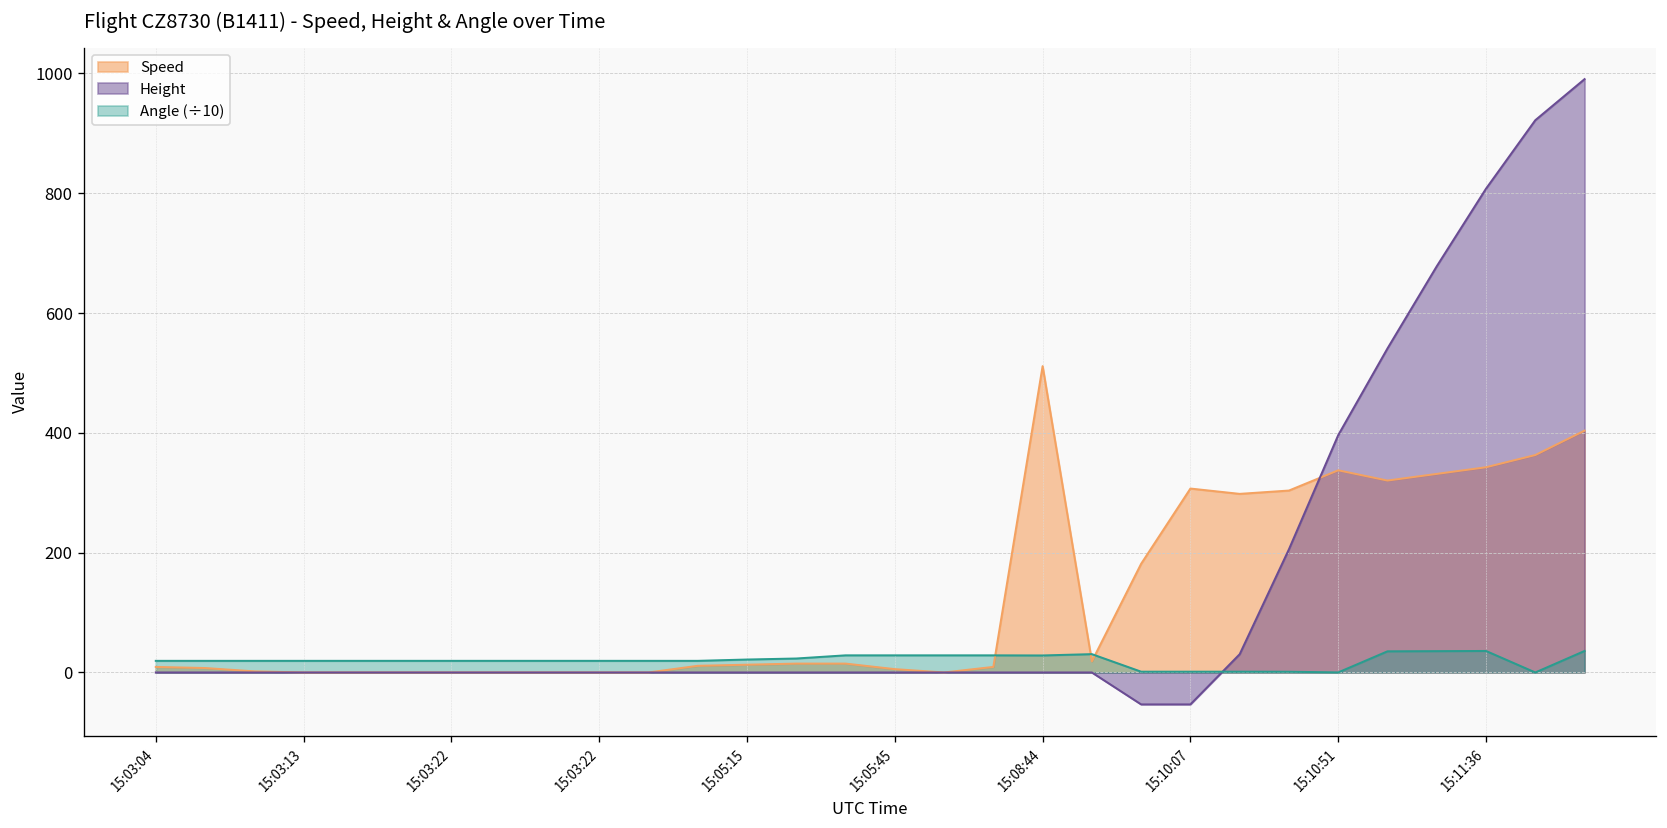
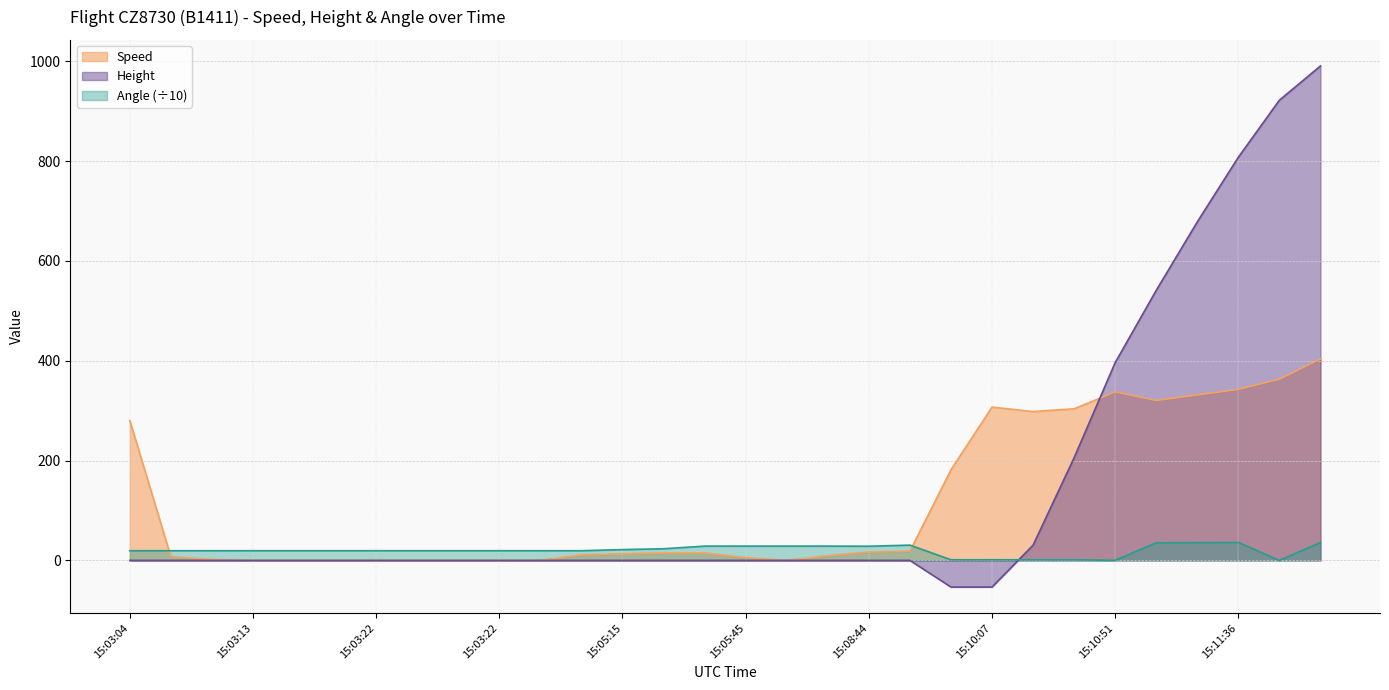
Speed, 15:03:04: 10 -> 280
Speed, 15:08:44: 510 -> 20
